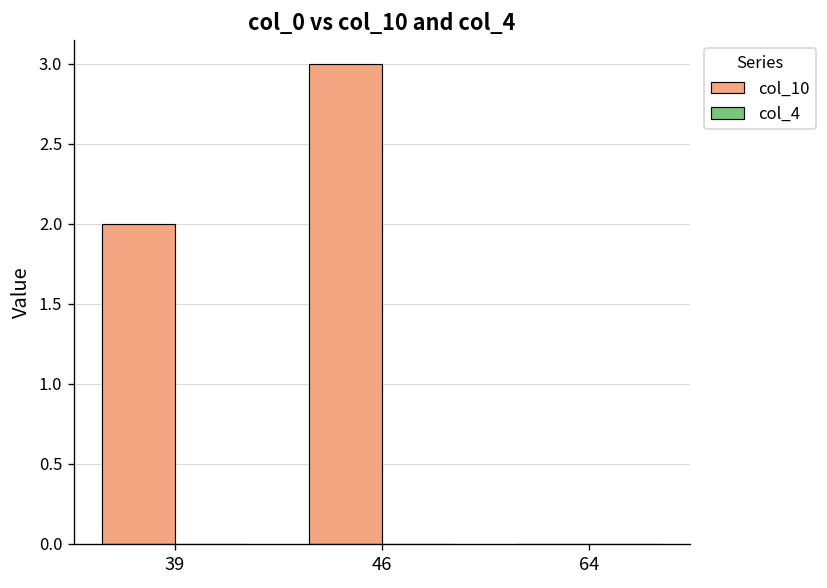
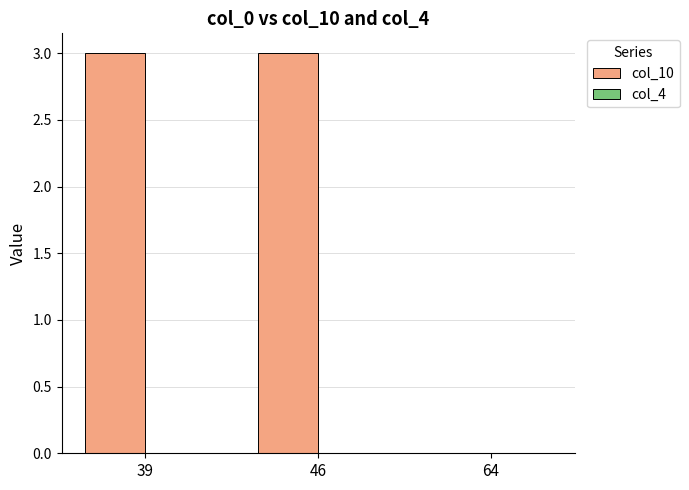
col_10, 39: 2 -> 3
